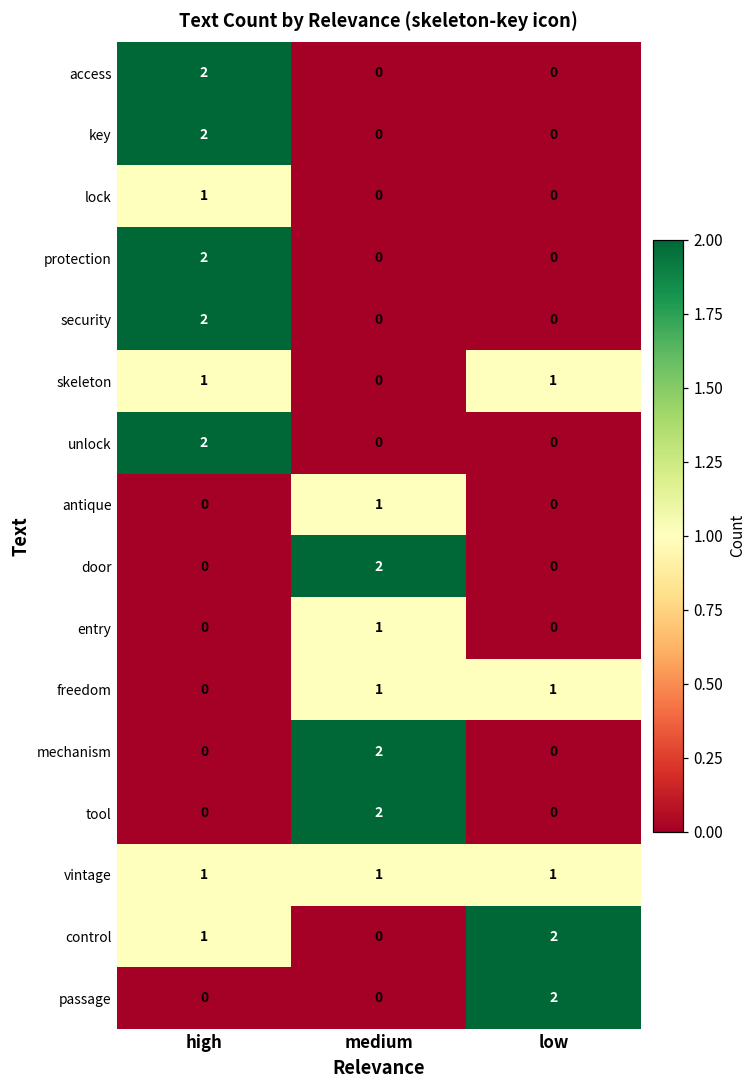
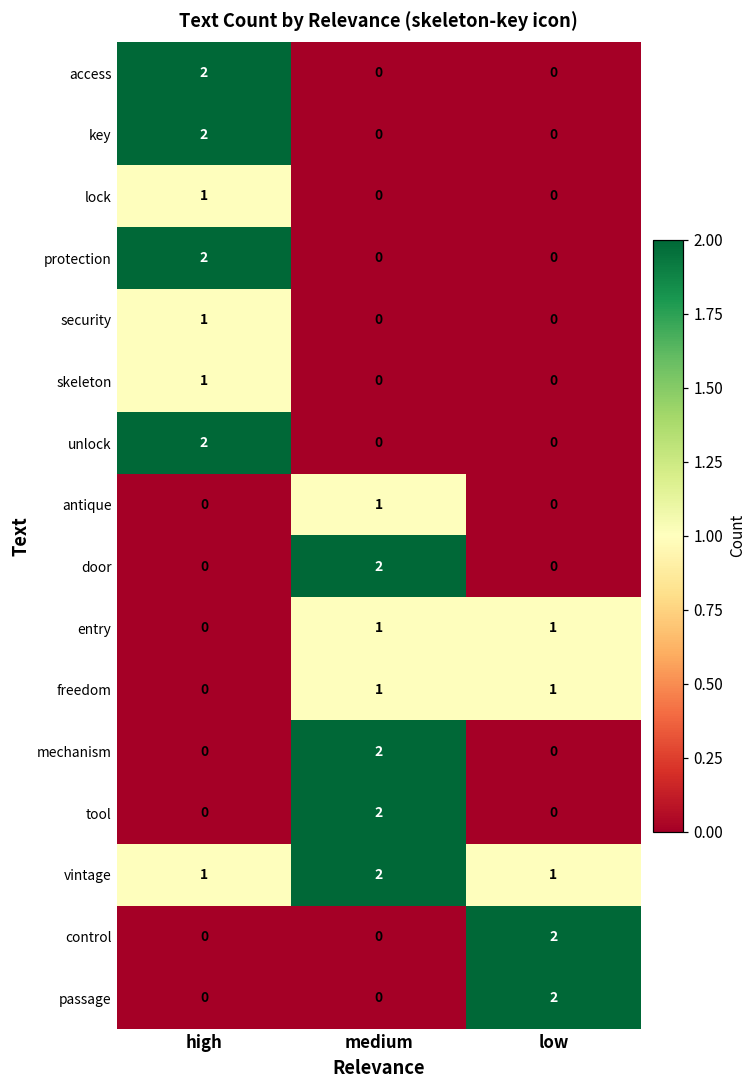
security, high: 2 -> 1
skeleton, low: 1 -> 0
entry, low: 0 -> 1
vintage, medium: 1 -> 2
control, high: 1 -> 0
